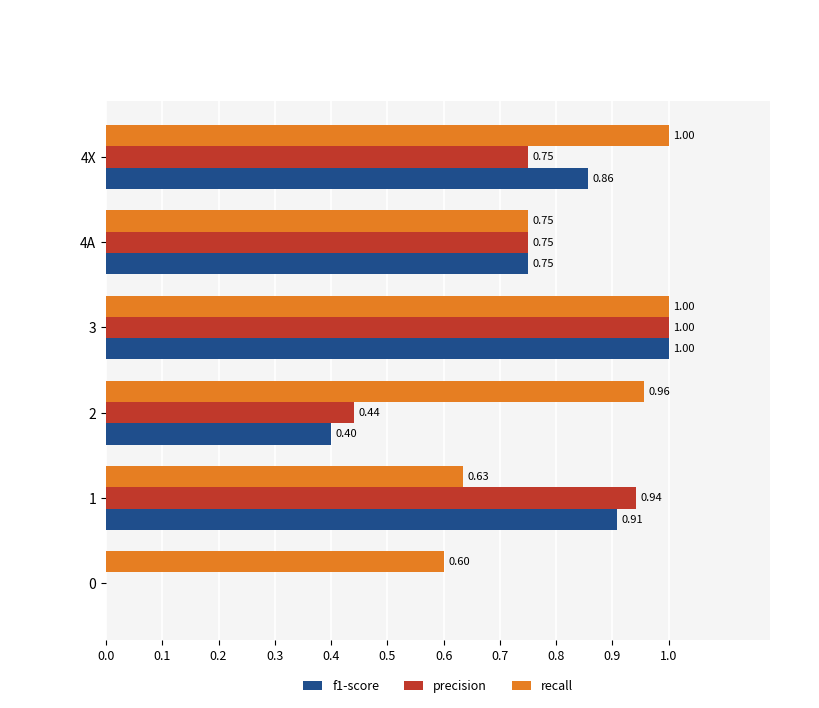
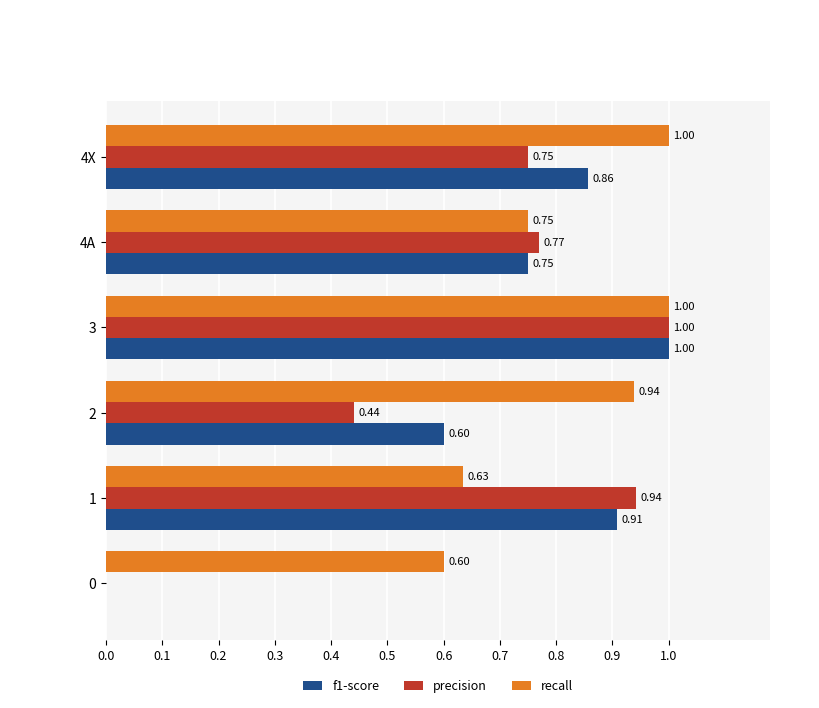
precision, 4A: 0.75 -> 0.77
recall, 2: 0.96 -> 0.94
f1-score, 2: 0.40 -> 0.60
